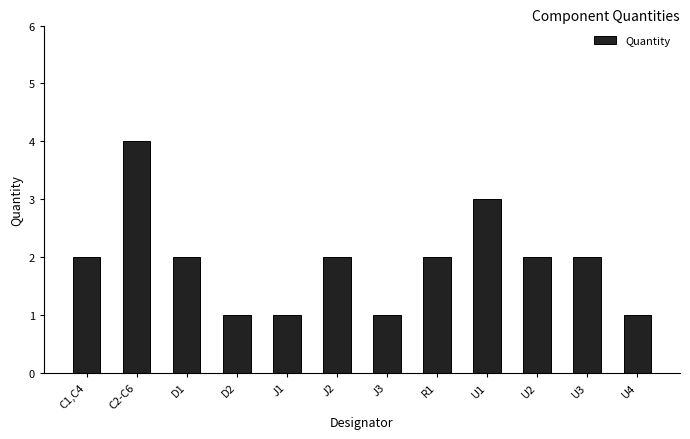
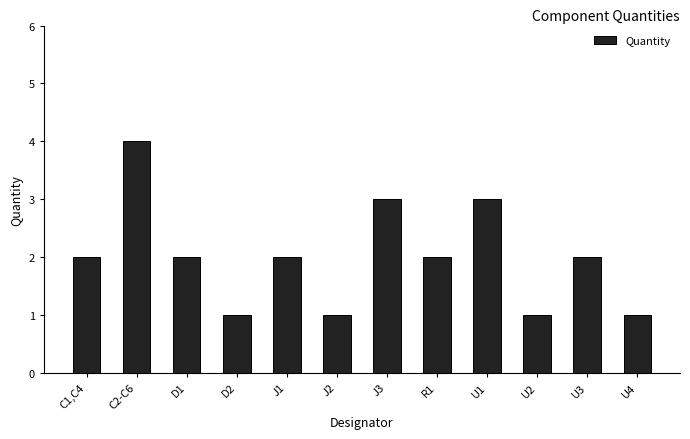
J1: 1 -> 2
J2: 2 -> 1
J3: 1 -> 3
U2: 2 -> 1
